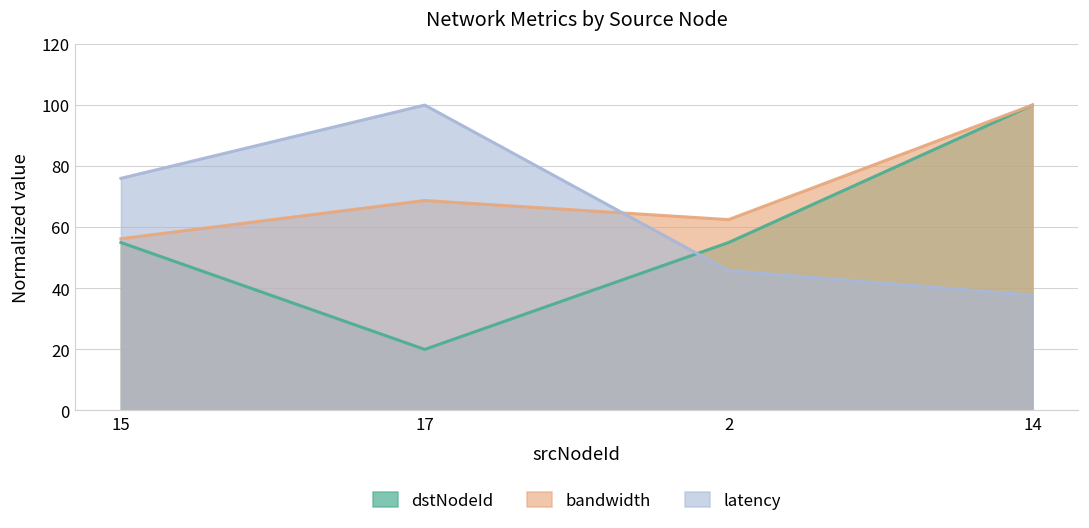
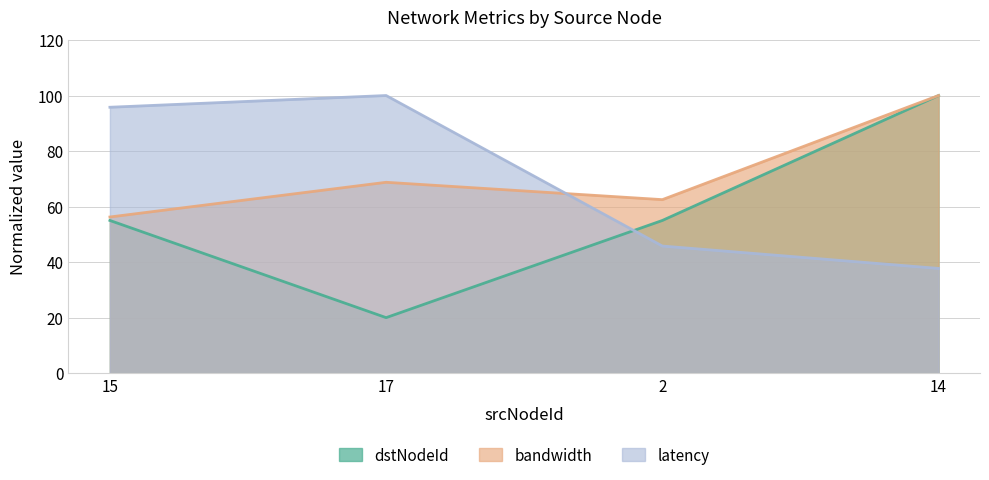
latency, 15: 76 -> 96
